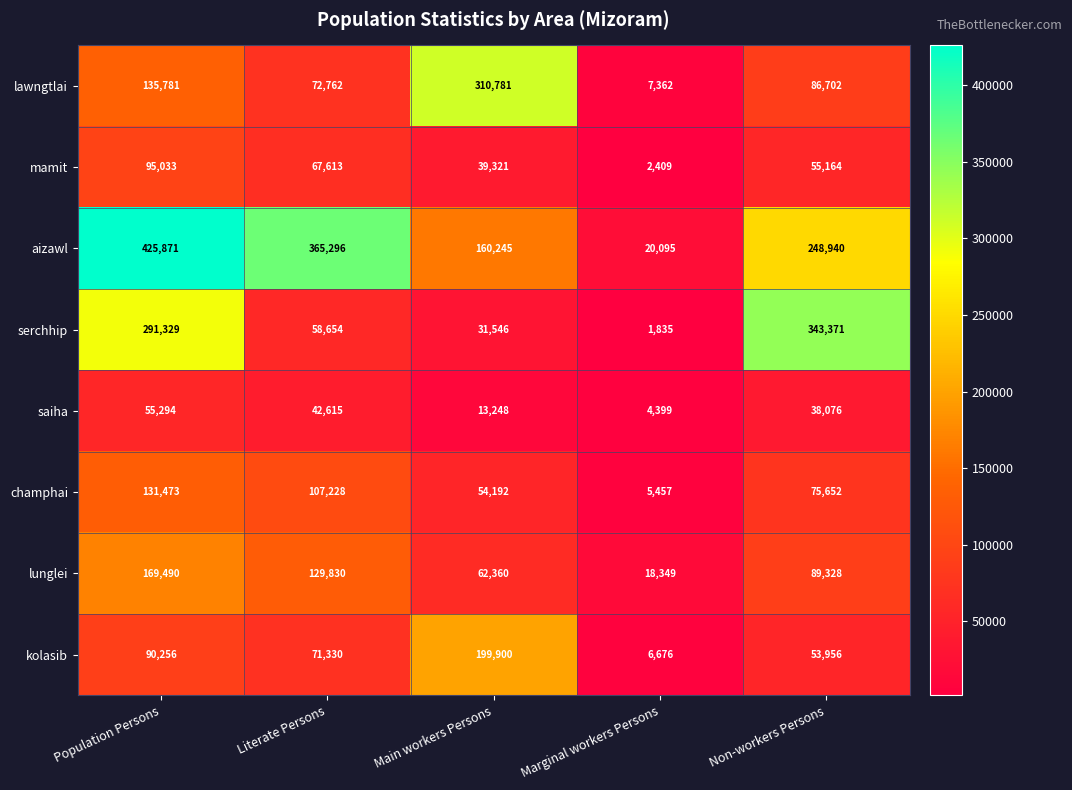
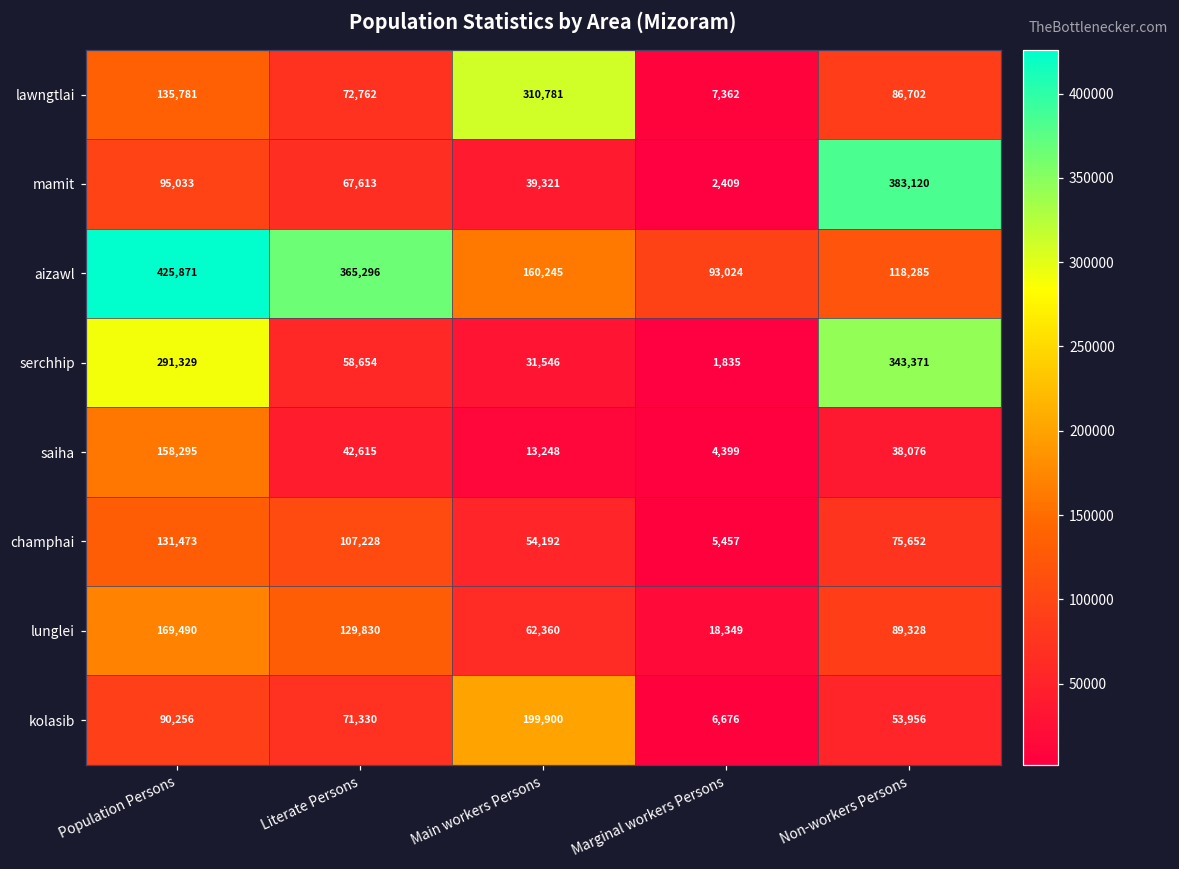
mamit, Non-workers Persons: 55,164 -> 383,120
aizawl, Marginal workers Persons: 20,095 -> 93,024
aizawl, Non-workers Persons: 248,940 -> 118,285
saiha, Population Persons: 55,294 -> 158,295
